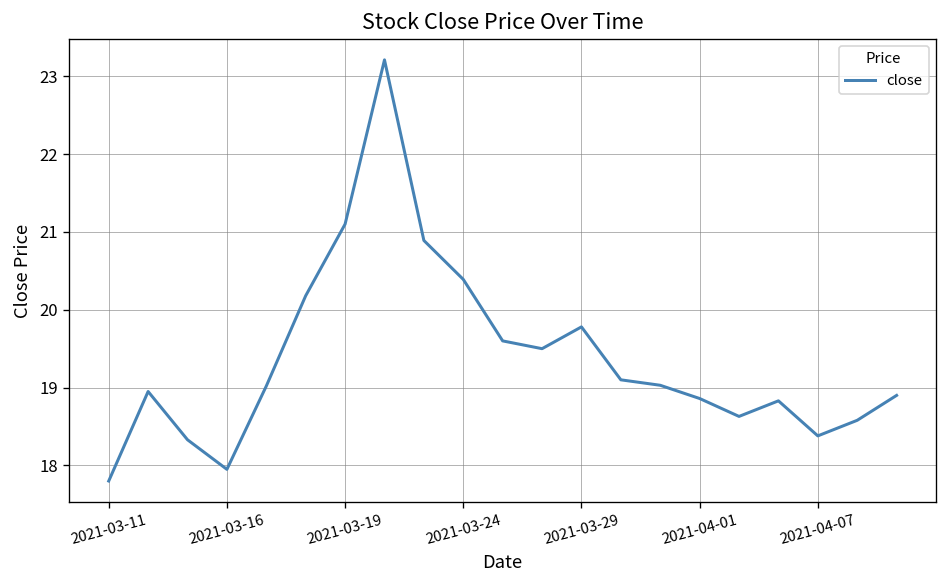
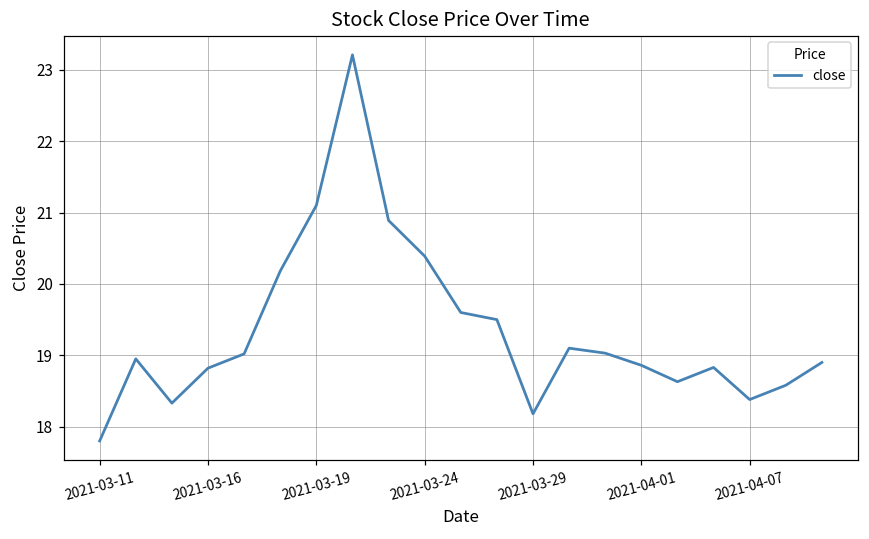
2021-03-16: 18.0 -> 18.8
2021-03-29: 19.8 -> 18.2
